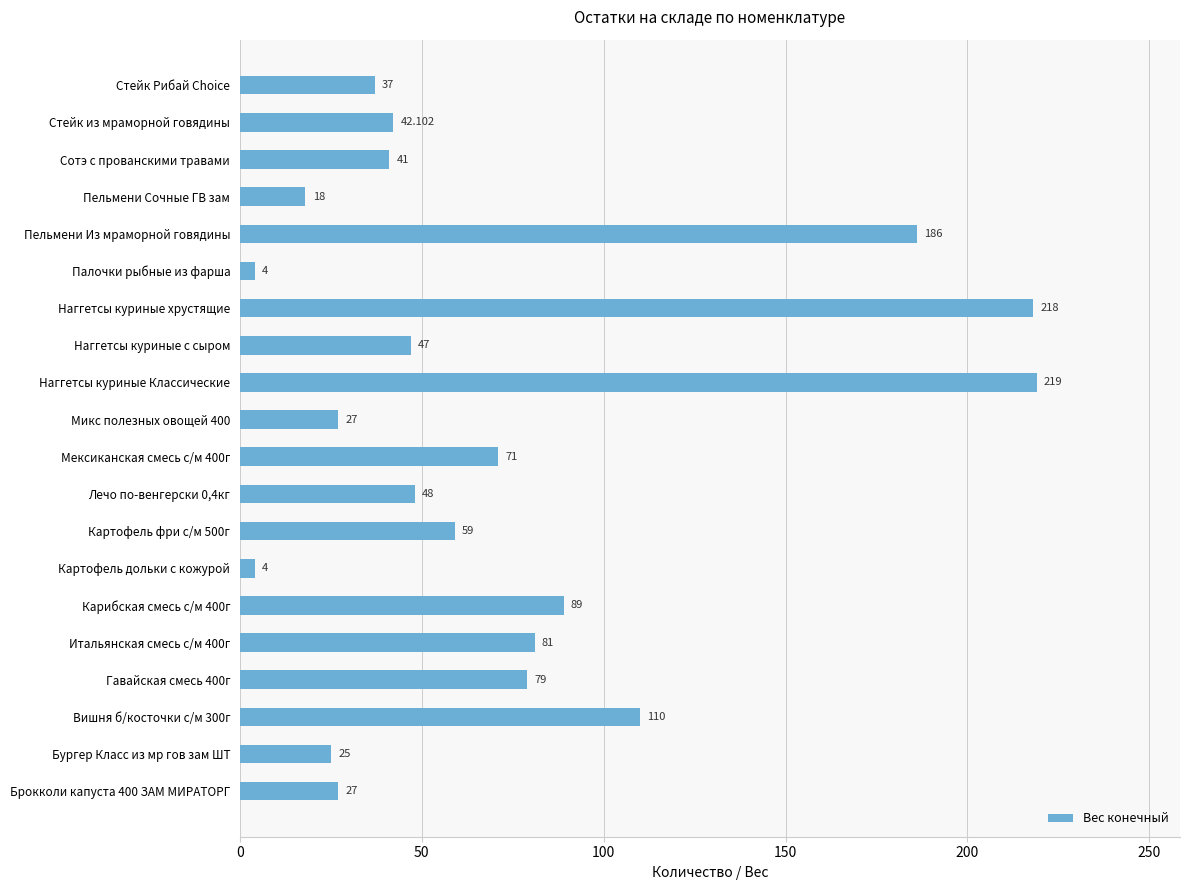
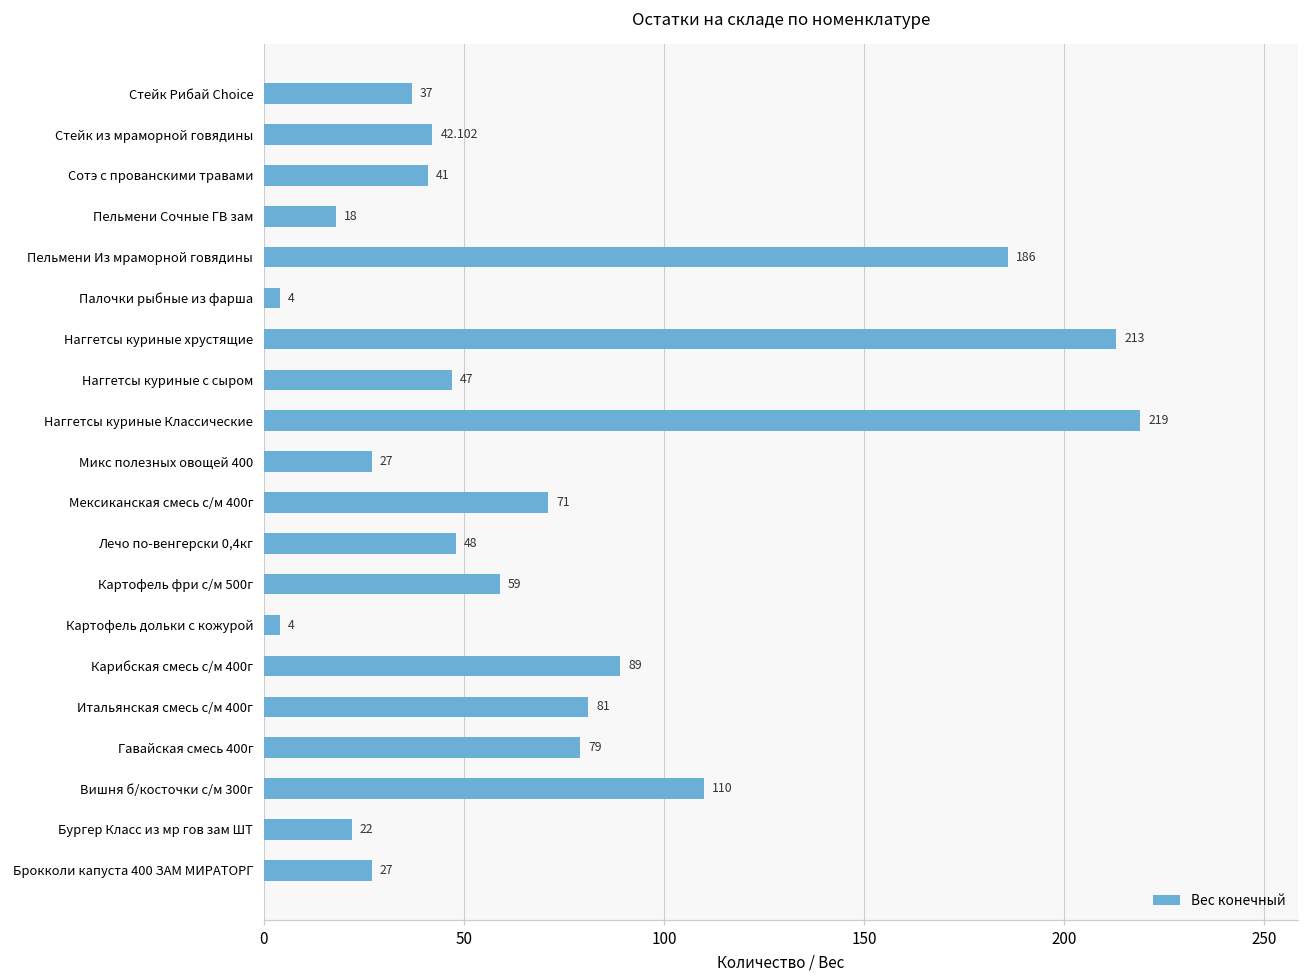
Наггетсы куриные хрустящие: 218 -> 213
Бургер Класс из мр гов зам ШТ: 25 -> 22
